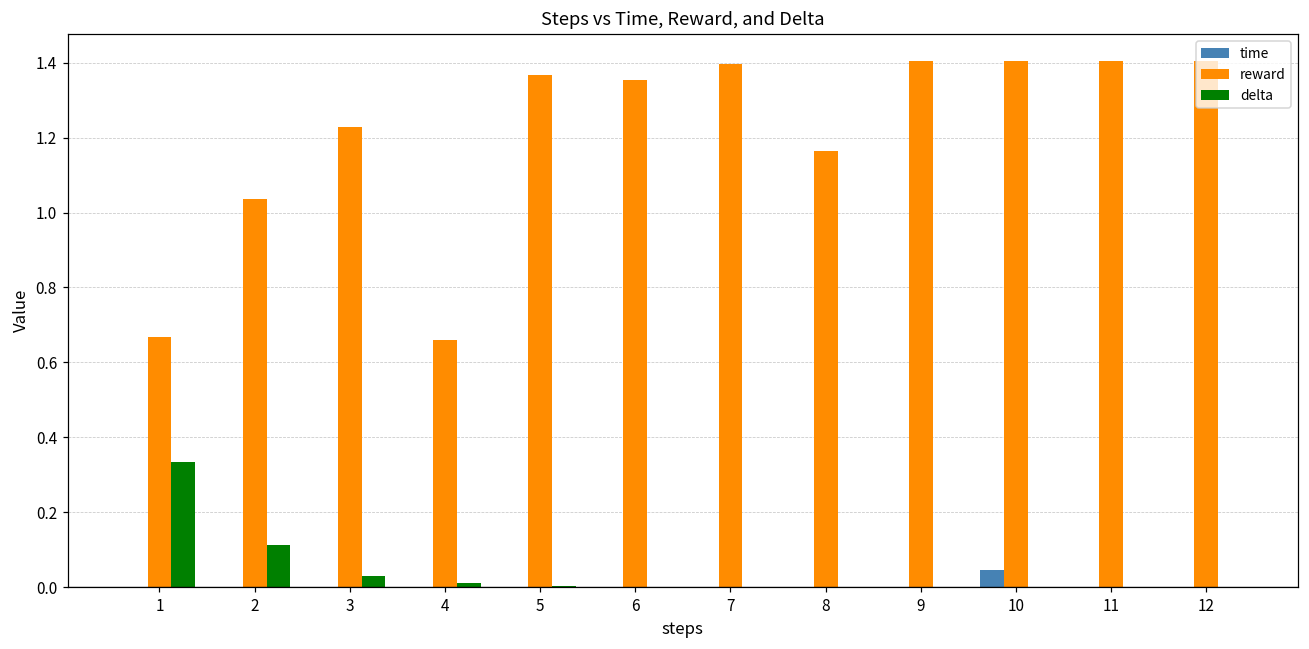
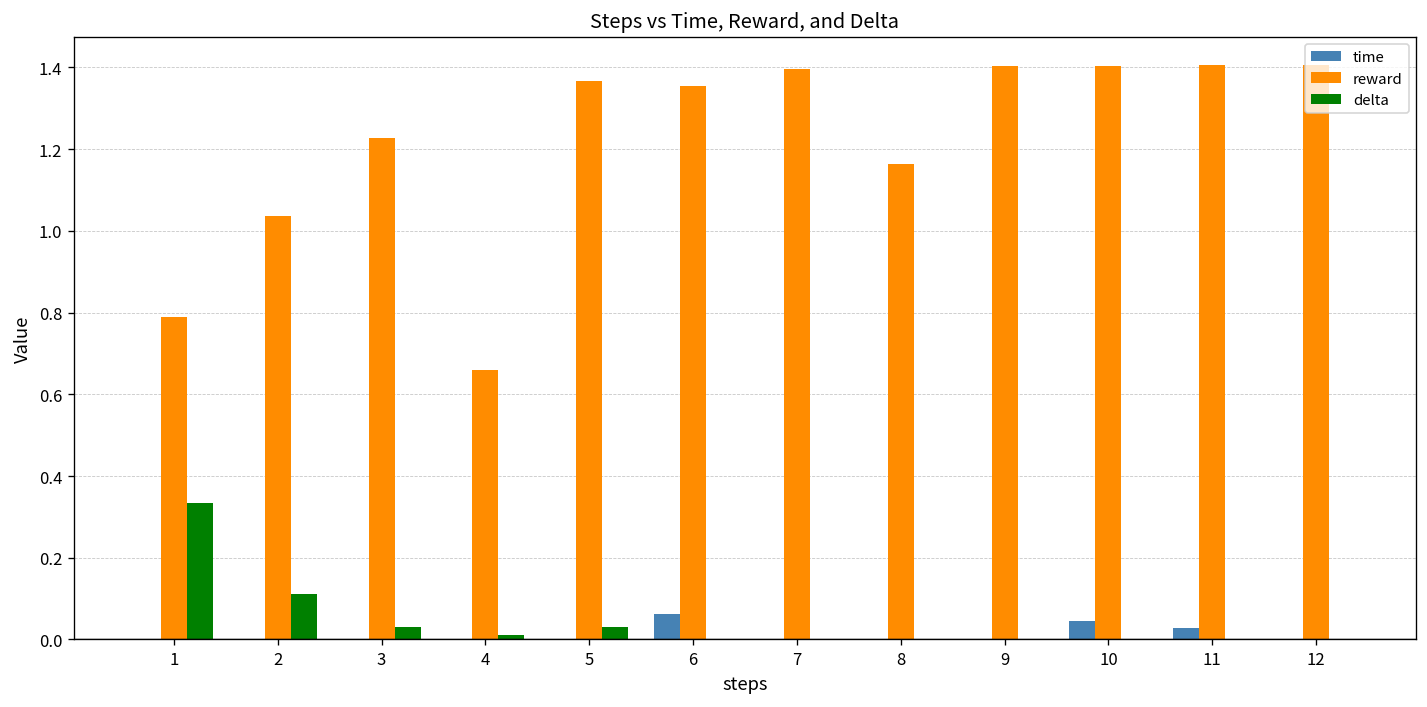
reward, 1: 0.67 -> 0.79
delta, 5: 0.00 -> 0.03
time, 6: 0.00 -> 0.06
time, 11: 0.00 -> 0.03
